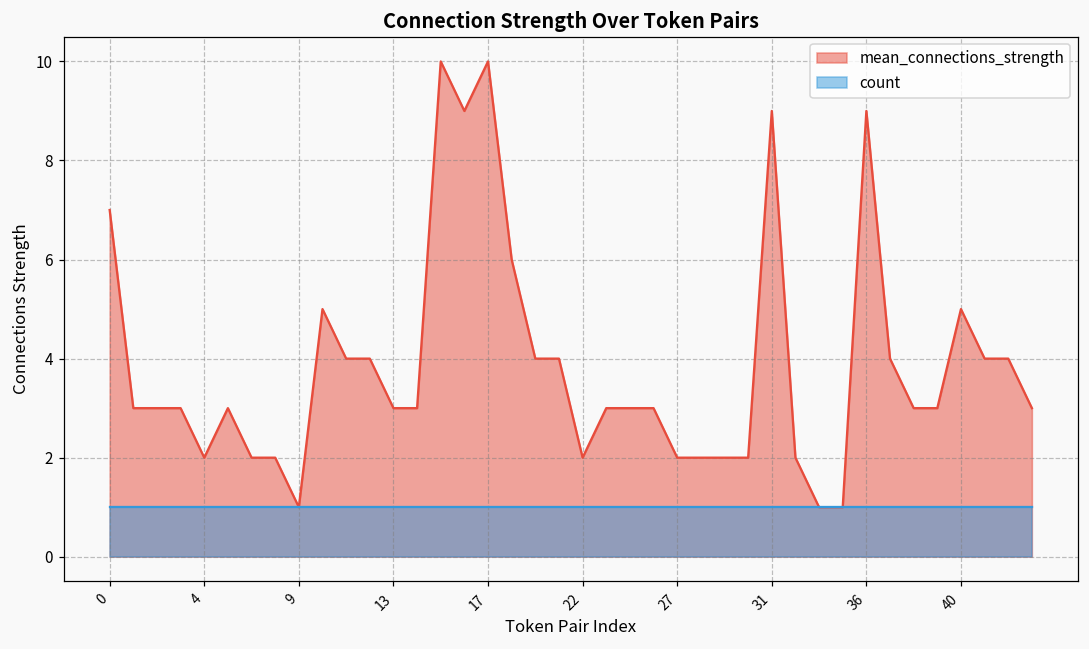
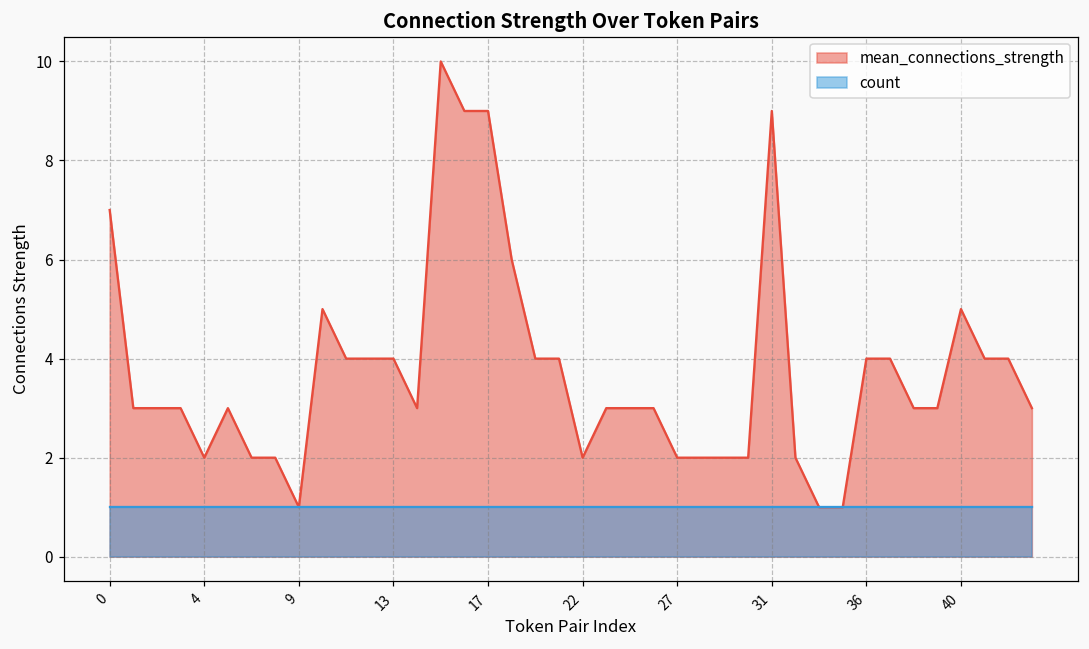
mean_connections_strength, 13: 3 -> 4
mean_connections_strength, 17: 10 -> 9
mean_connections_strength, 36: 9 -> 4
